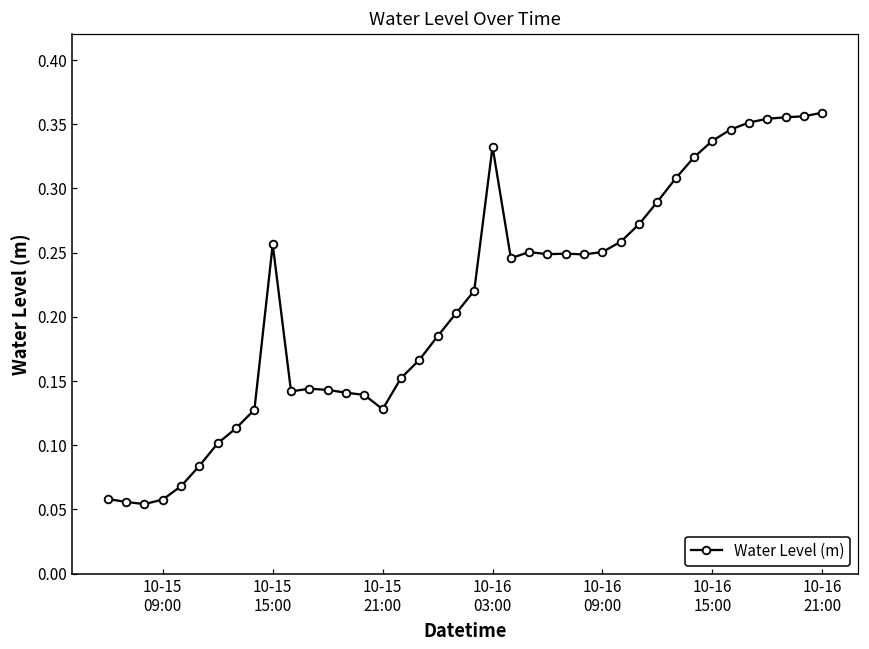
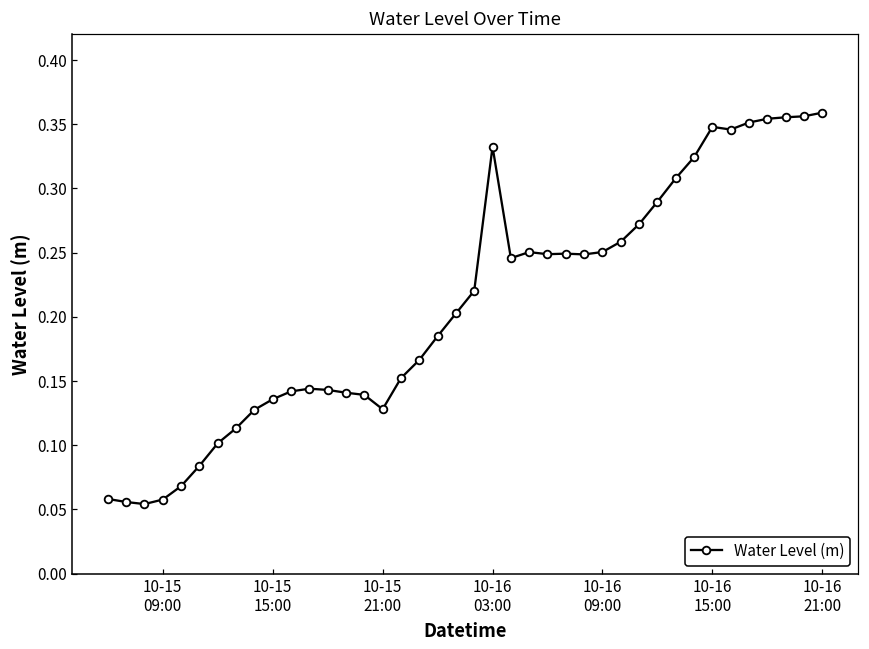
10-15 15:00: 0.256 -> 0.136
10-16 15:00: 0.337 -> 0.348
